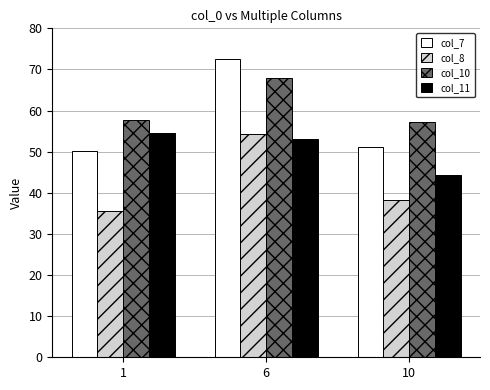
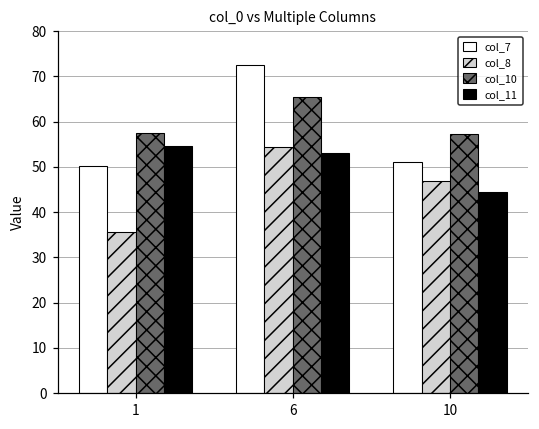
col_10, 6: 68 -> 65
col_8, 10: 38 -> 47
